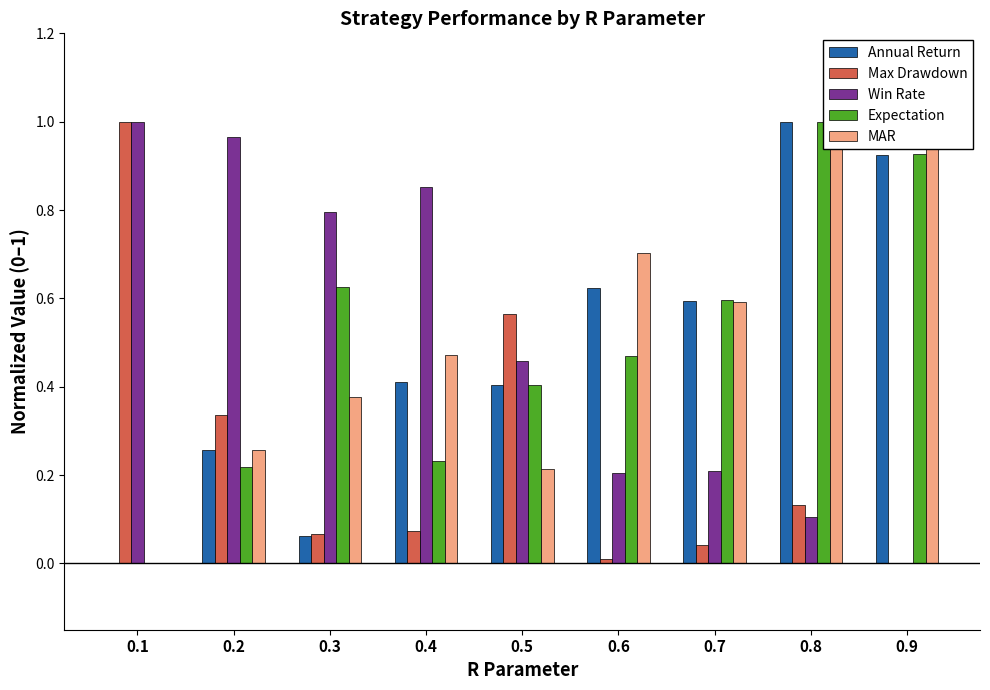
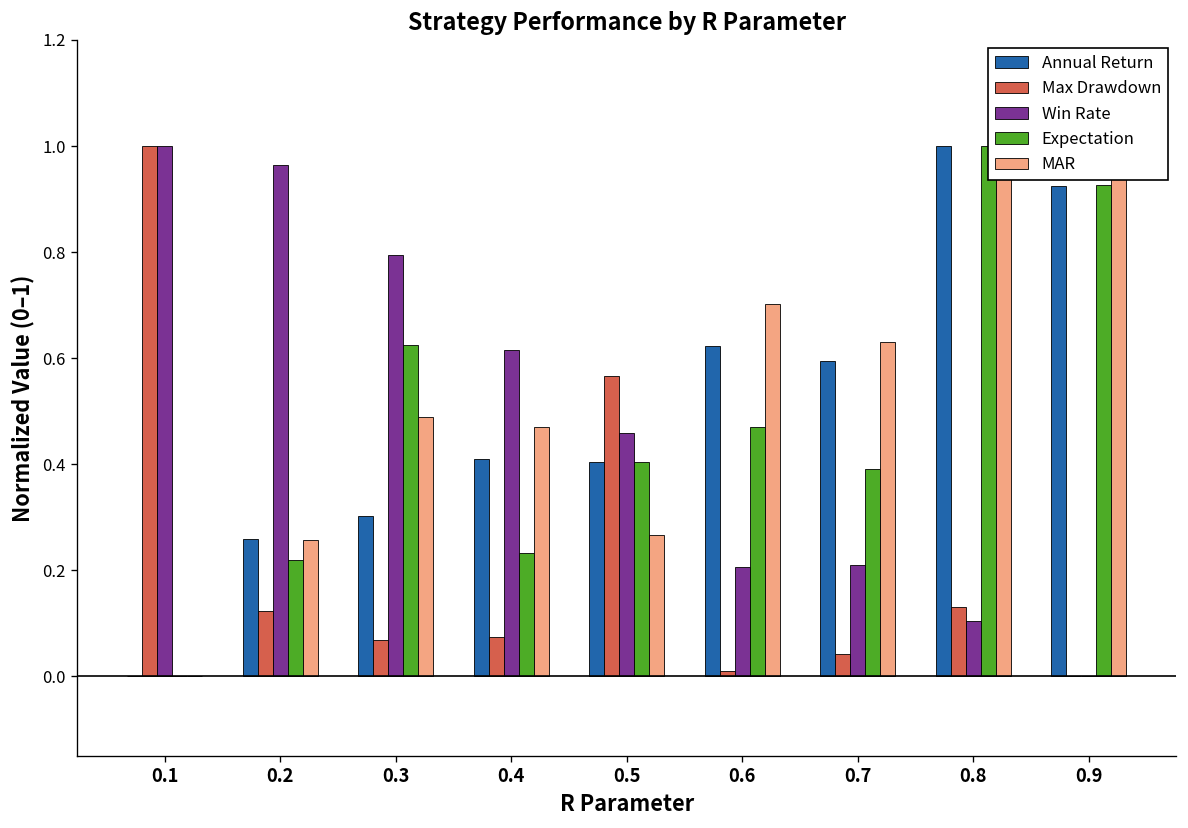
Max Drawdown, 0.2: 0.34 -> 0.12
Annual Return, 0.3: 0.06 -> 0.30
MAR, 0.3: 0.38 -> 0.49
Win Rate, 0.4: 0.85 -> 0.62
MAR, 0.5: 0.21 -> 0.27
Expectation, 0.7: 0.60 -> 0.39
MAR, 0.7: 0.59 -> 0.63
